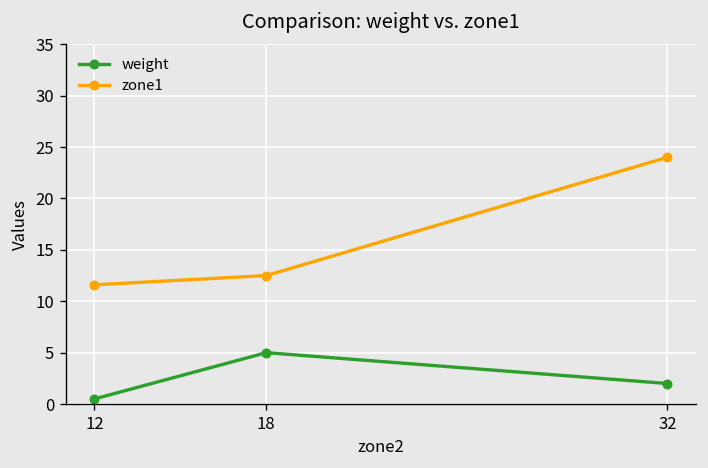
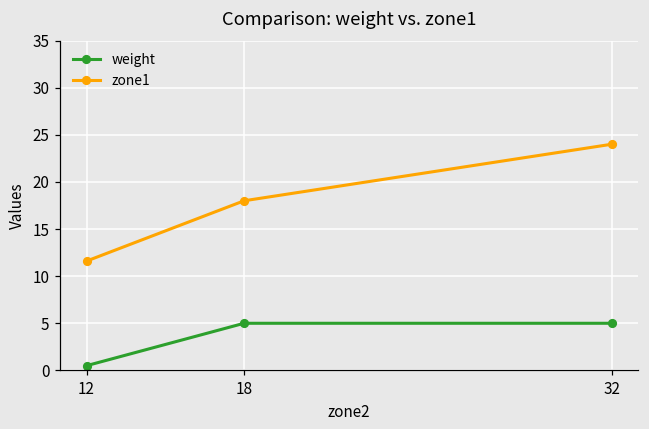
zone1, 18: 13 -> 18
weight, 32: 2 -> 5
